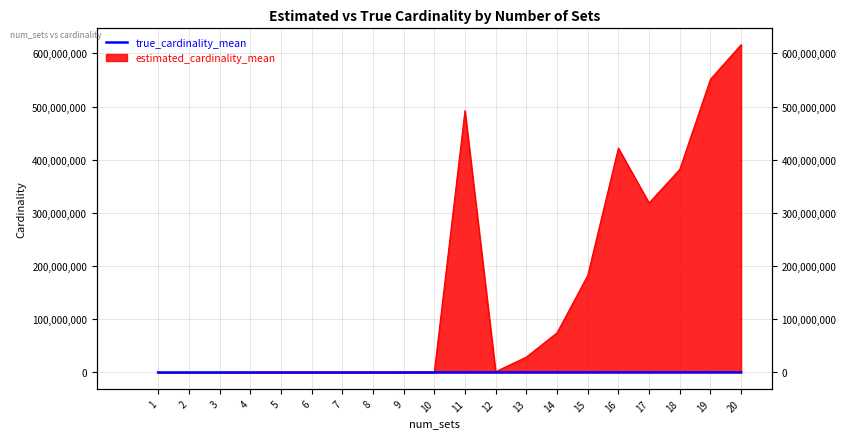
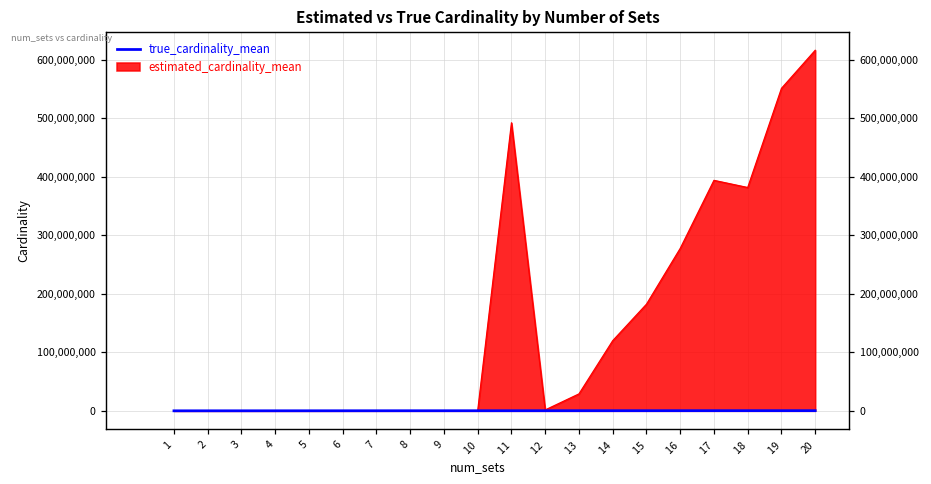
estimated_cardinality_mean, 14: 70,000,000 -> 120,000,000
estimated_cardinality_mean, 16: 420,000,000 -> 280,000,000
estimated_cardinality_mean, 17: 320,000,000 -> 390,000,000
